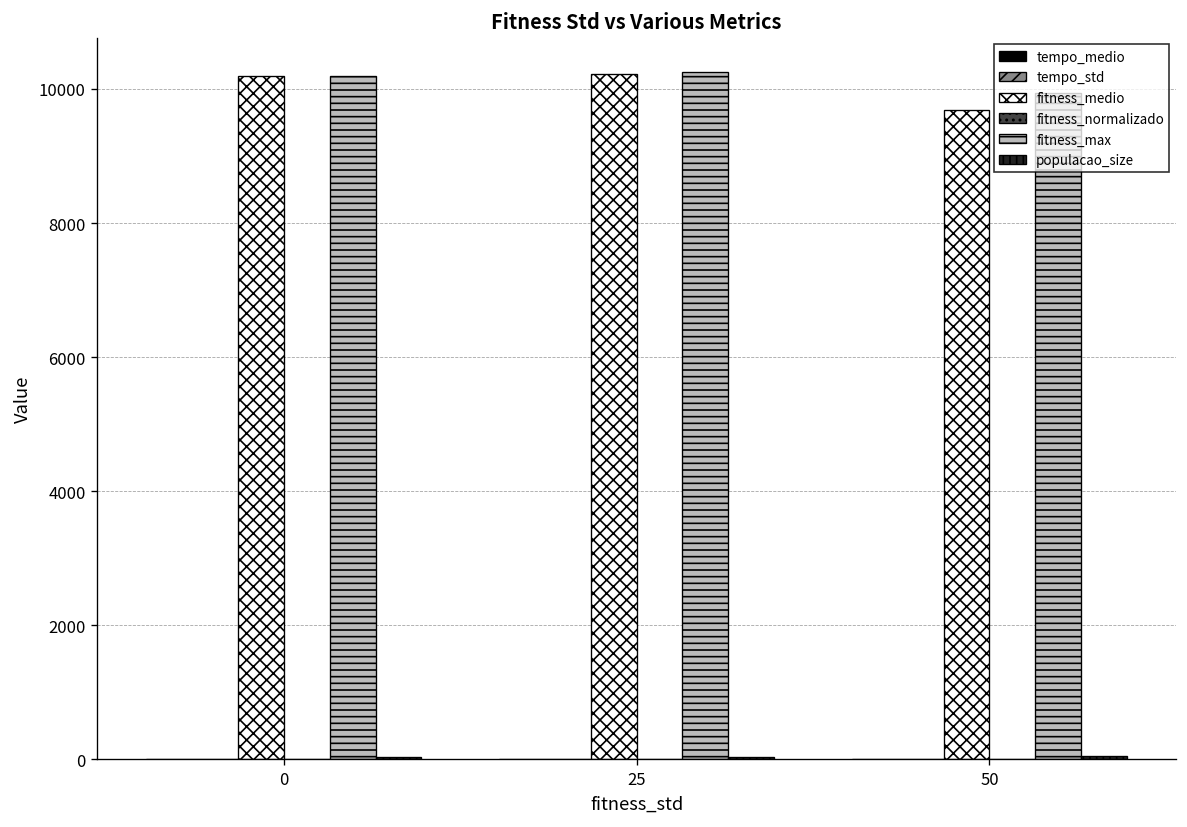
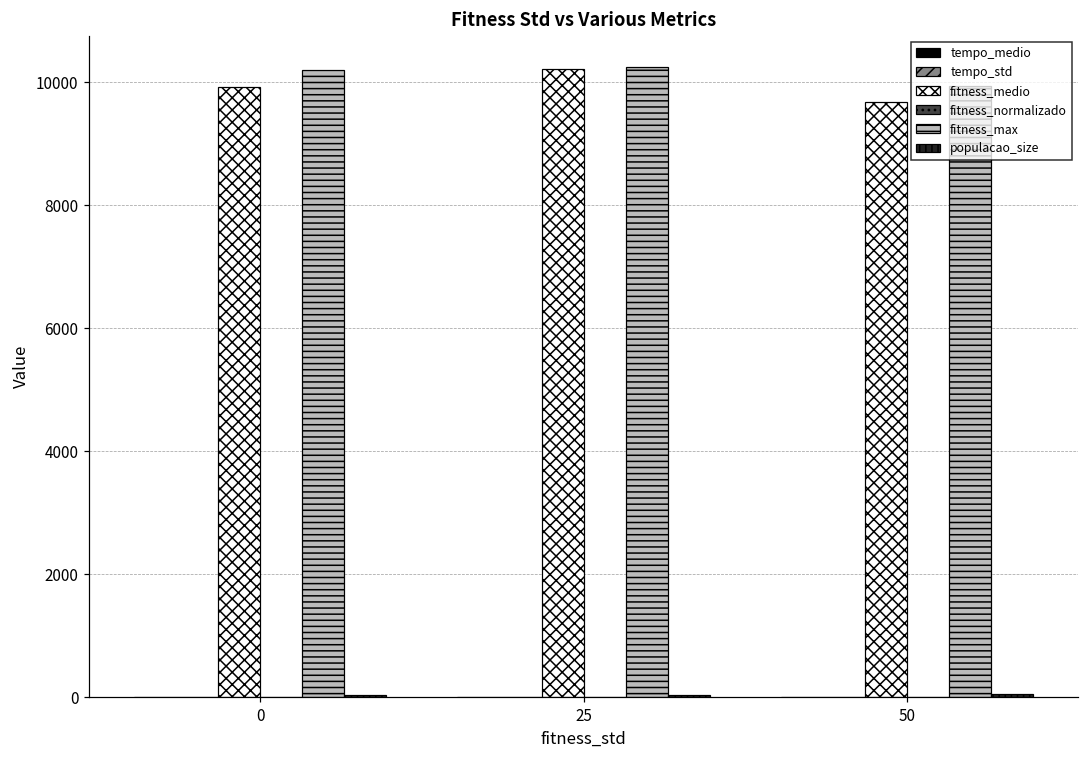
fitness_medio, 0: 10200 -> 9900
